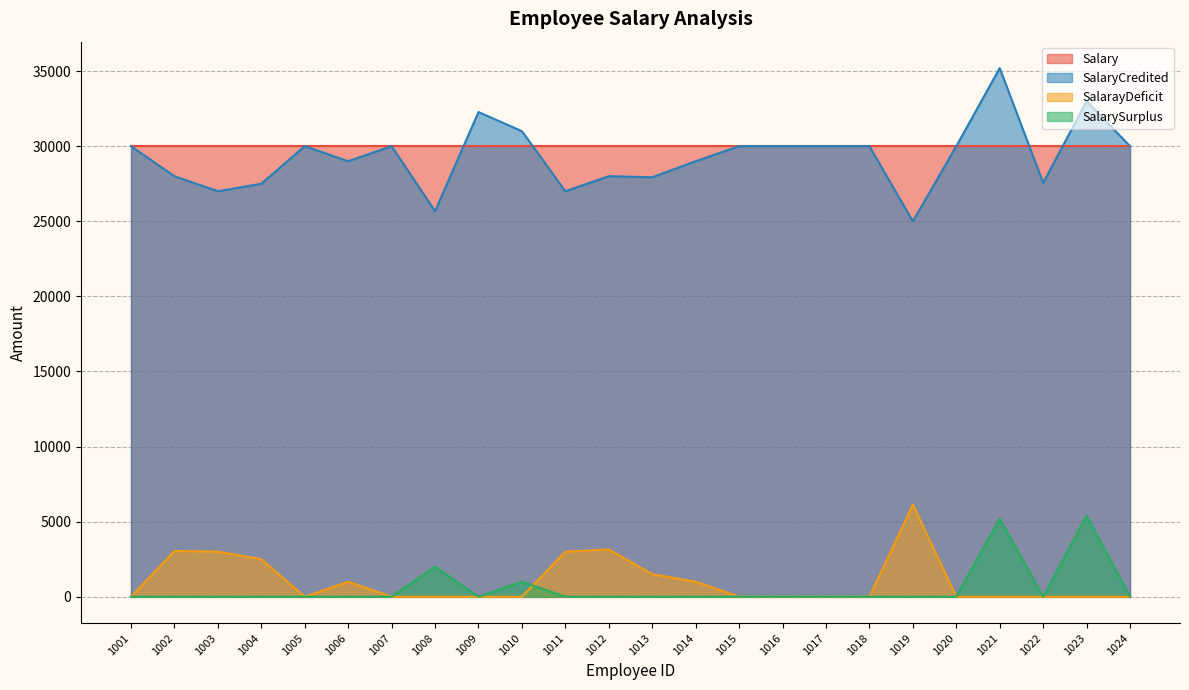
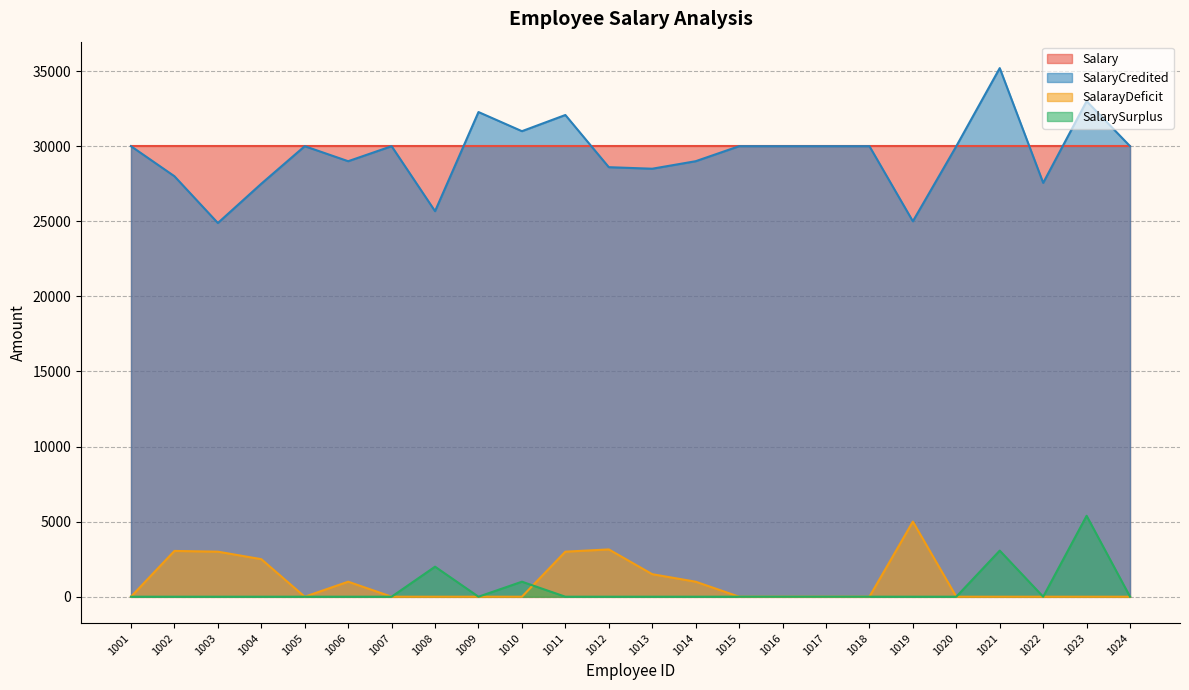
SalaryCredited, 1003: 27000 -> 24900
SalaryCredited, 1011: 27000 -> 32100
SalaryCredited, 1012: 28000 -> 28600
SalaryCredited, 1013: 27900 -> 28500
SalarayDeficit, 1019: 6100 -> 5000
SalarySurplus, 1021: 5200 -> 3100
